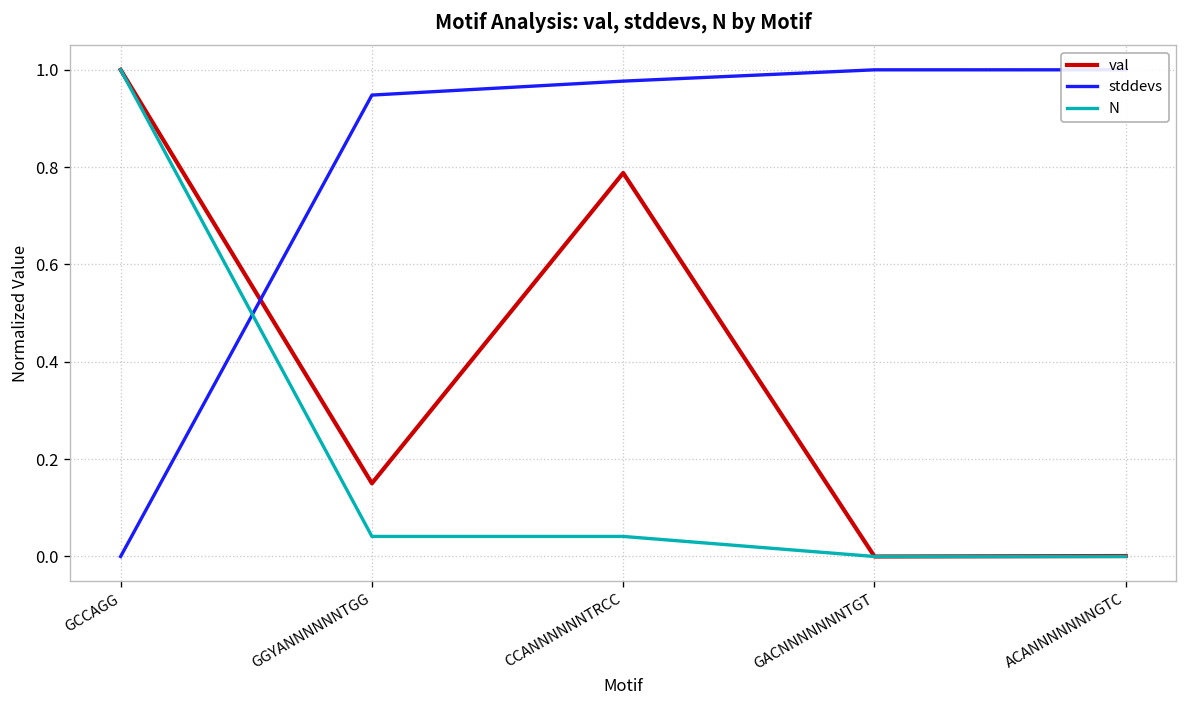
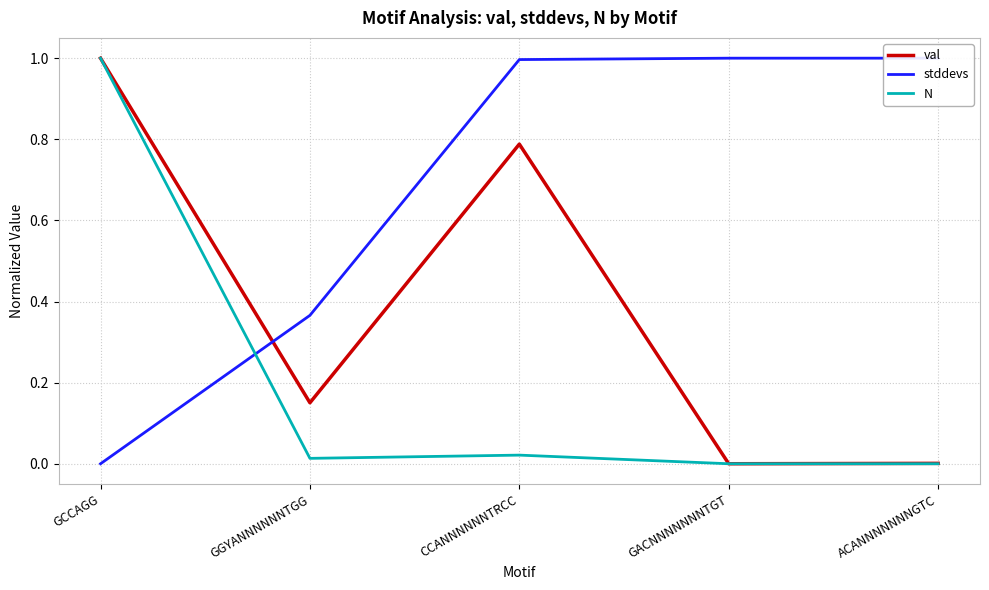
stddevs, GGYANNNNNNTGG: 0.95 -> 0.37
N, GGYANNNNNNTGG: 0.04 -> 0.01
stddevs, CCANNNNNNTRCC: 0.98 -> 1.00
N, CCANNNNNNTRCC: 0.04 -> 0.02
